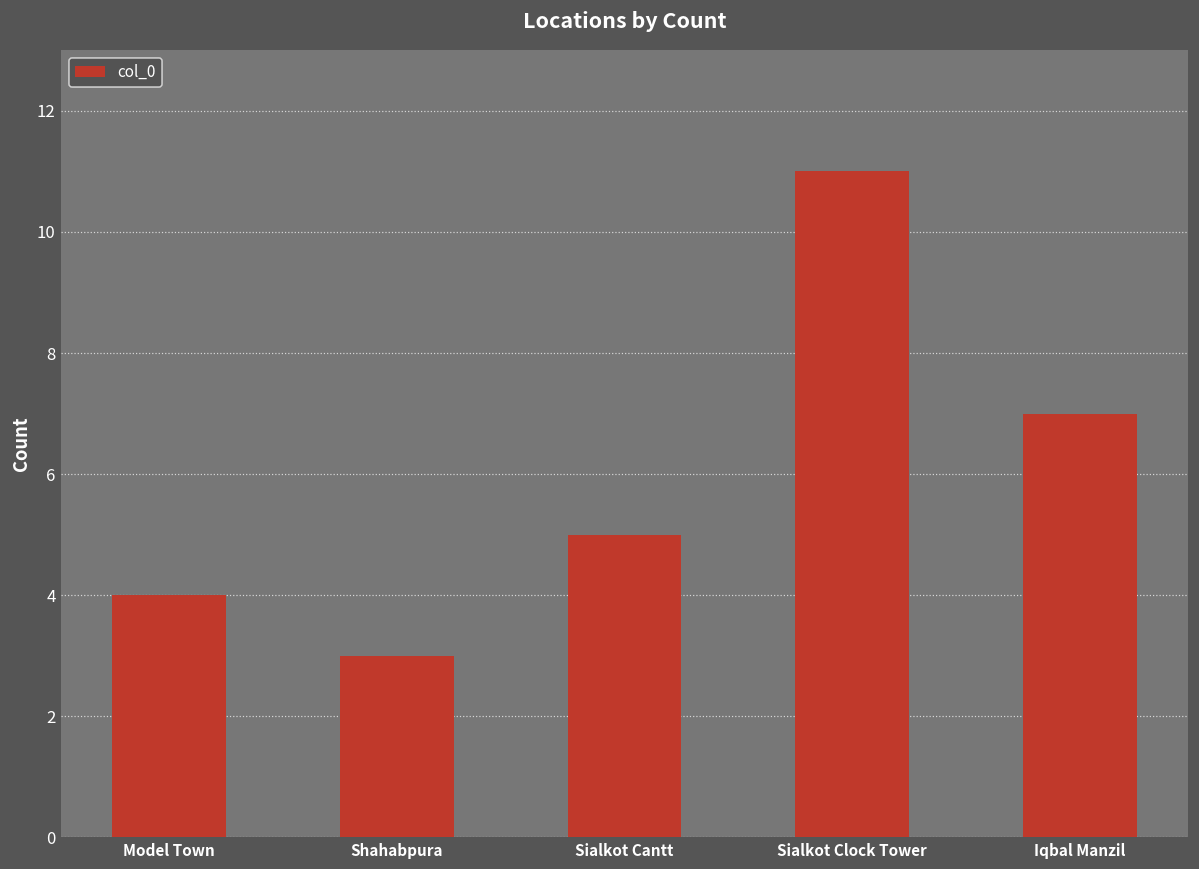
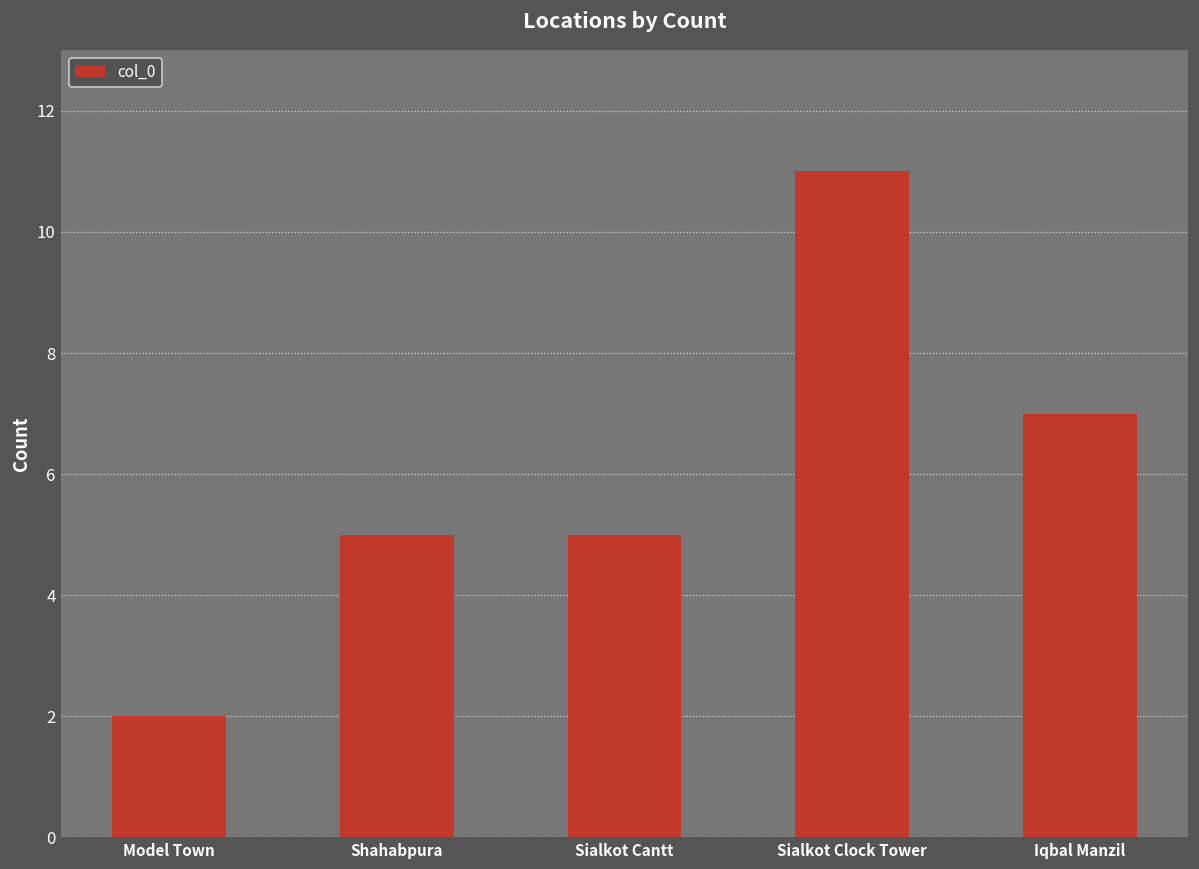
Model Town: 4 -> 2
Shahabpura: 3 -> 5
